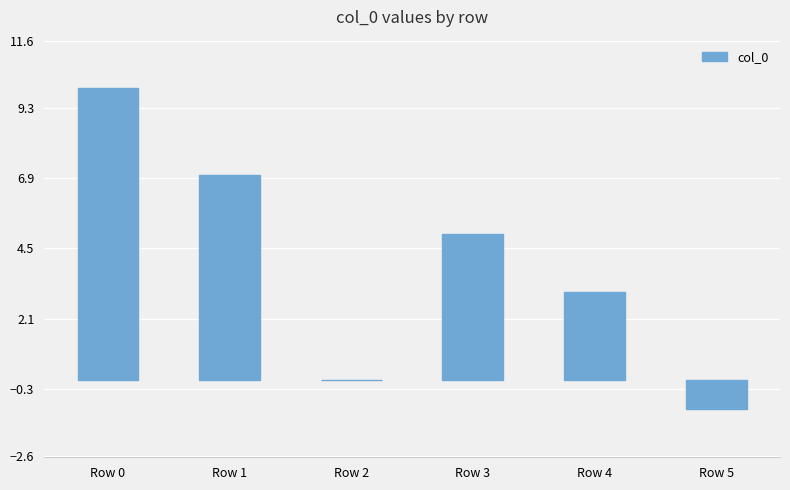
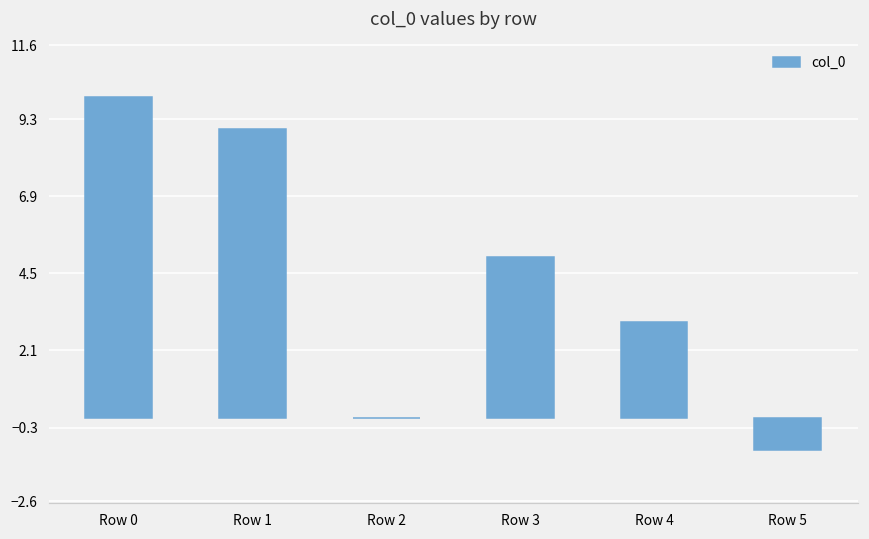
Row 1: 7 -> 9
